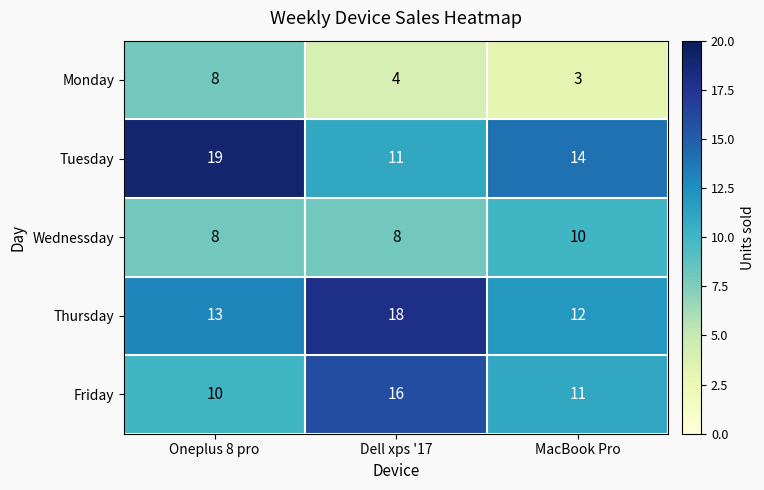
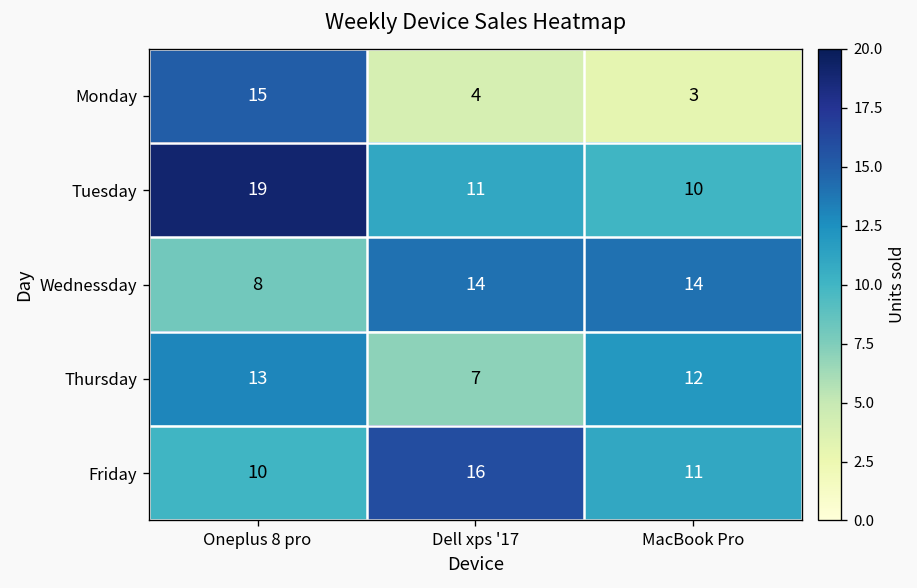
Monday, Oneplus 8 pro: 8 -> 15
Tuesday, MacBook Pro: 14 -> 10
Wednessday, Dell xps '17: 8 -> 14
Wednessday, MacBook Pro: 10 -> 14
Thursday, Dell xps '17: 18 -> 7
